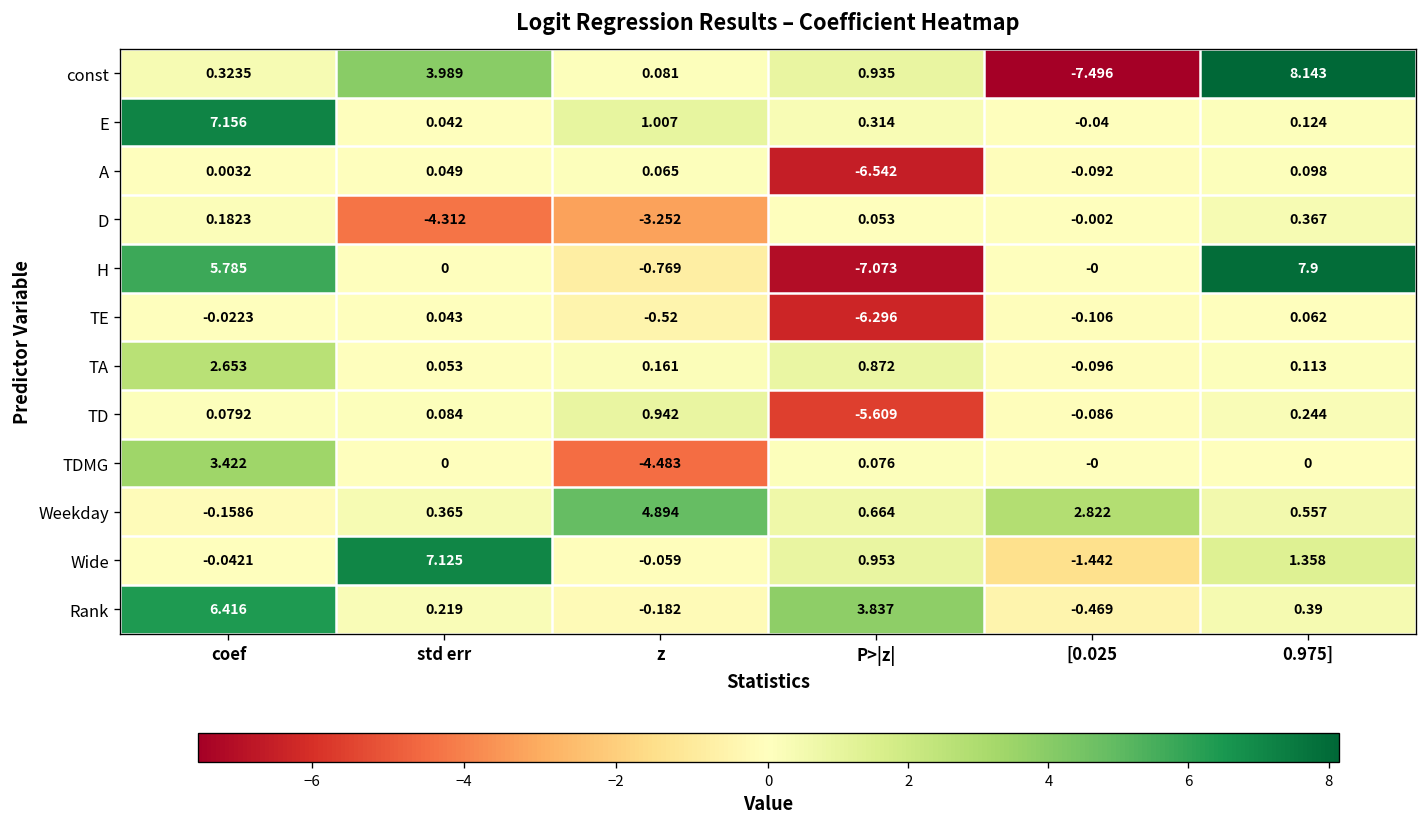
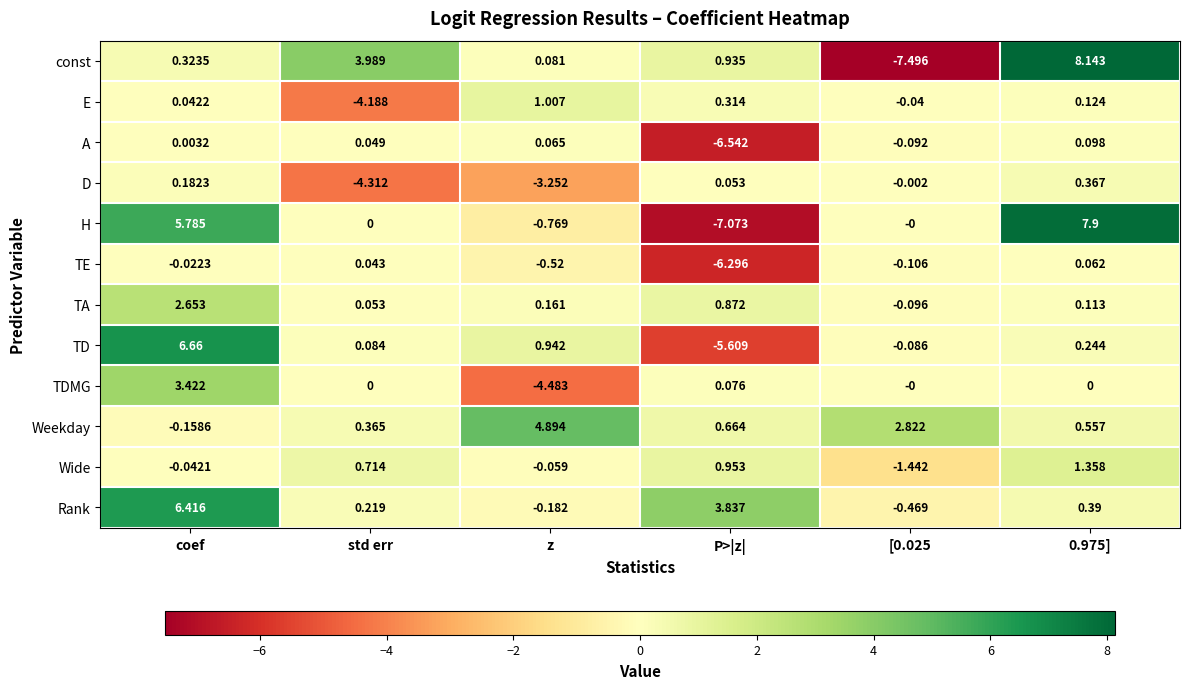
E, coef: 7.156 -> 0.0422
E, std err: 0.042 -> -4.188
TD, coef: 0.0792 -> 6.66
Wide, std err: 7.125 -> 0.714
